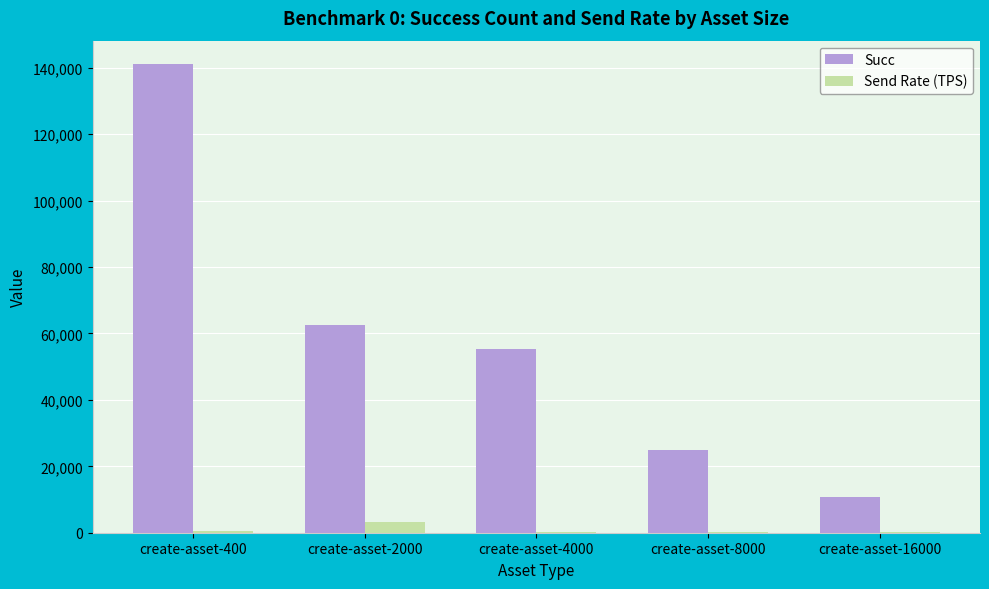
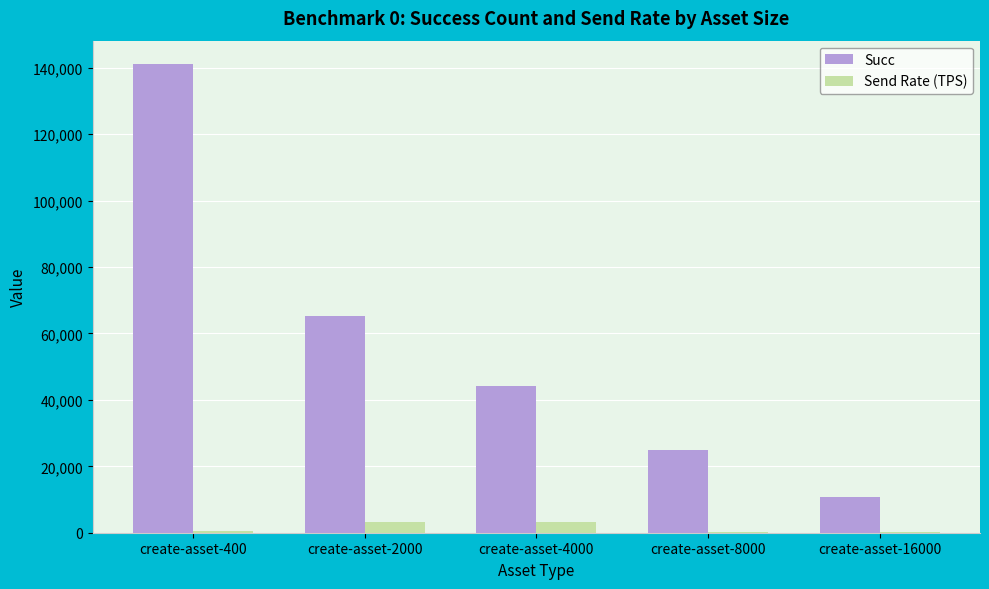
Succ, create-asset-2000: 63,000 -> 65,000
Succ, create-asset-4000: 55,000 -> 44,000
Send Rate (TPS), create-asset-4000: 0 -> 3,000
